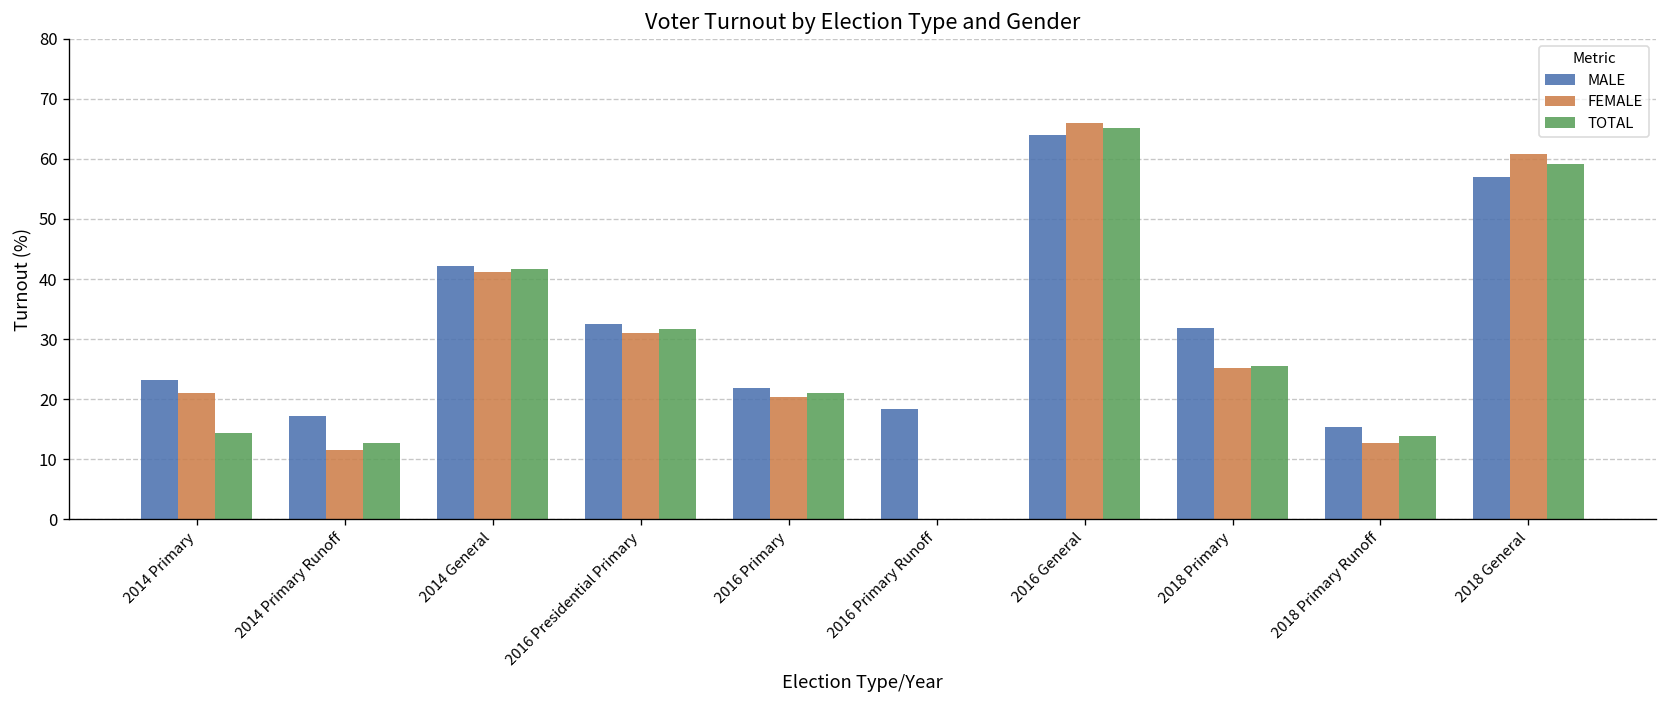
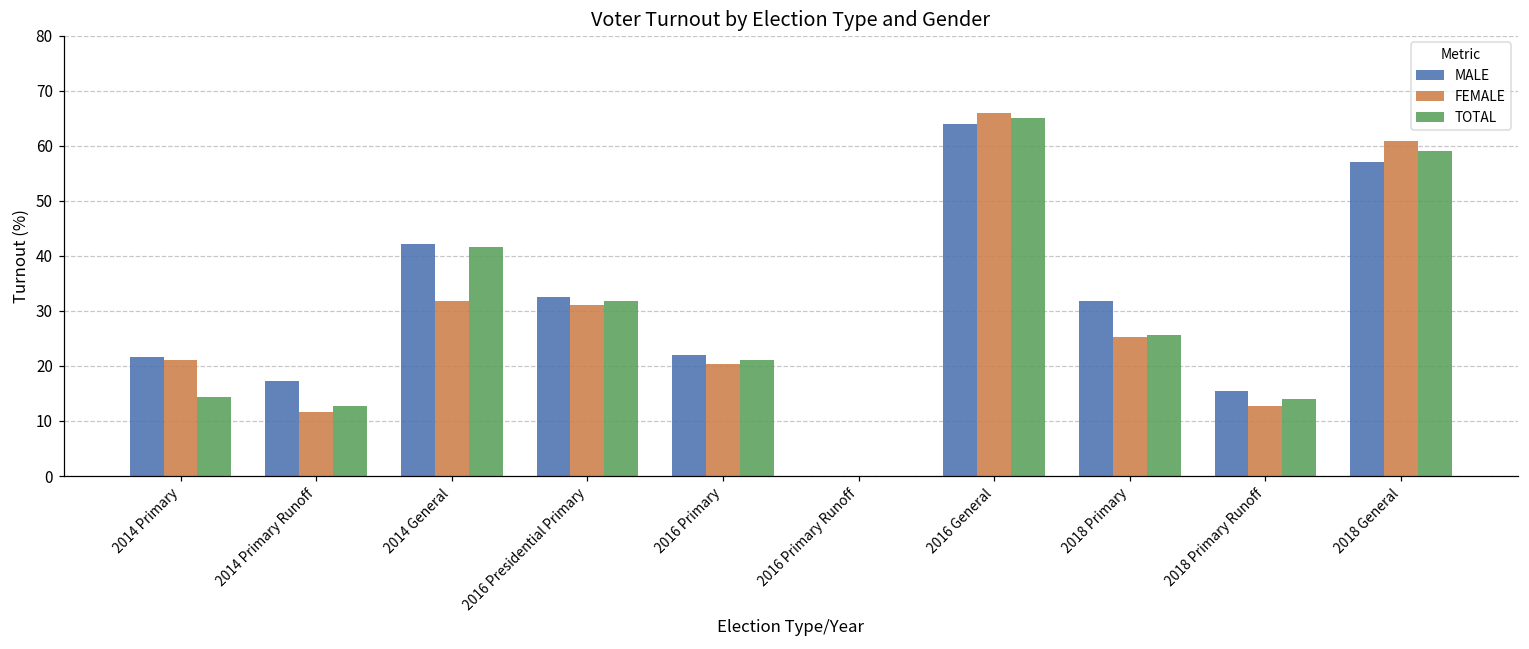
MALE, 2014 Primary: 23 -> 22
FEMALE, 2014 General: 41 -> 32
MALE, 2016 Primary Runoff: 18 -> 0
